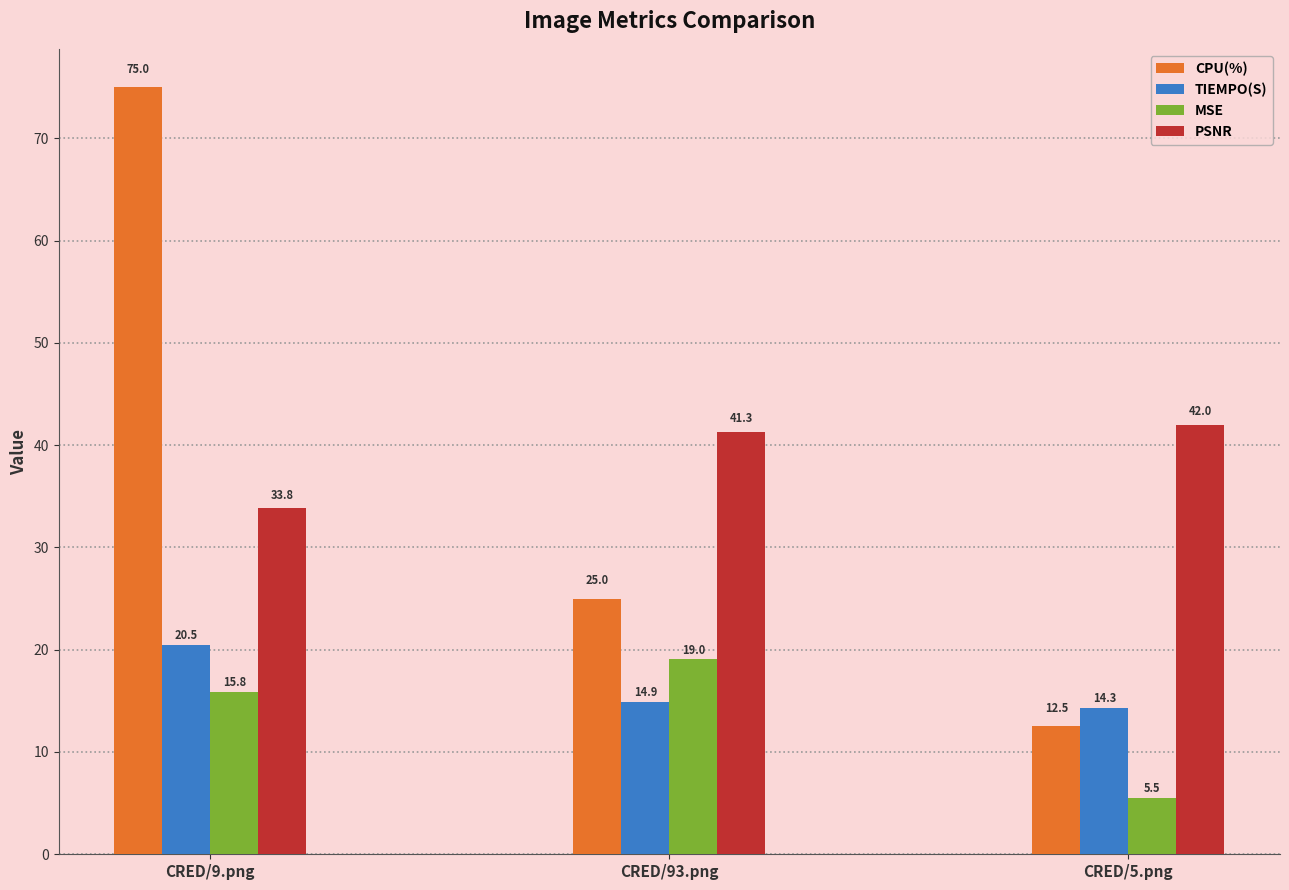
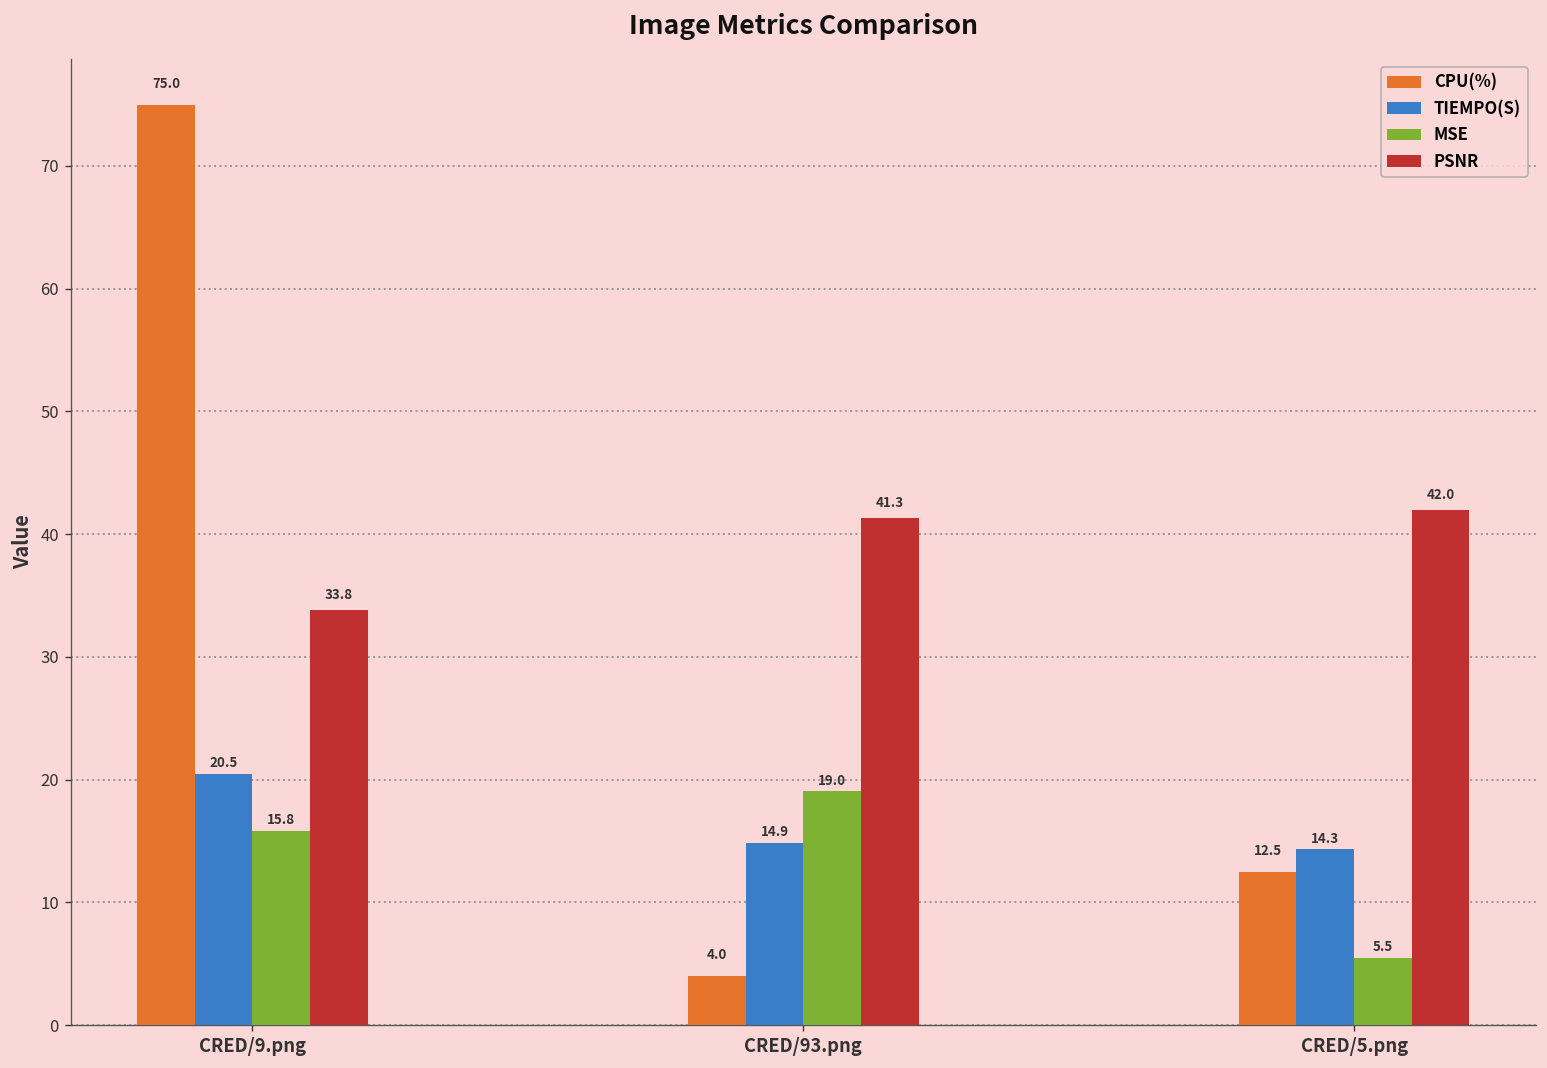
CPU(%), CRED/93.png: 25.0 -> 4.0
